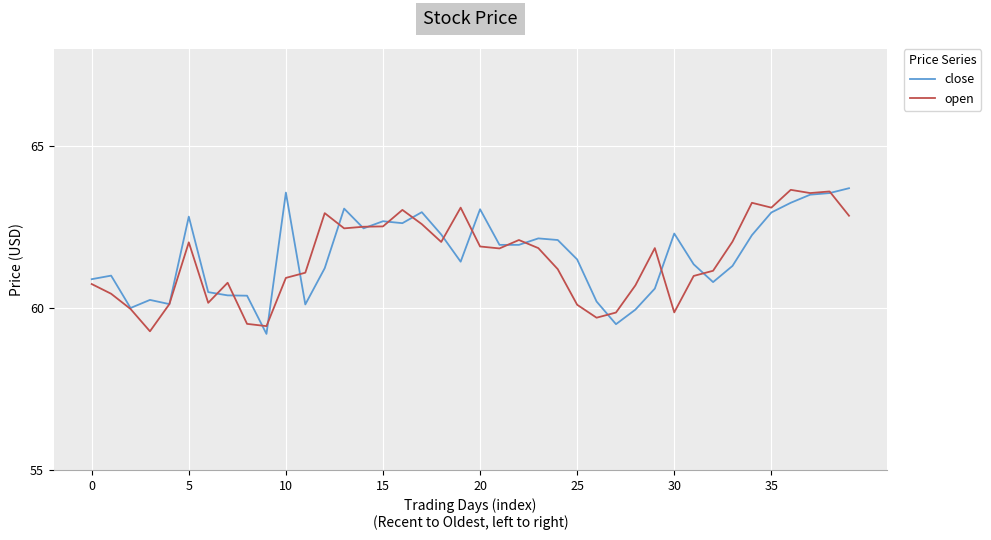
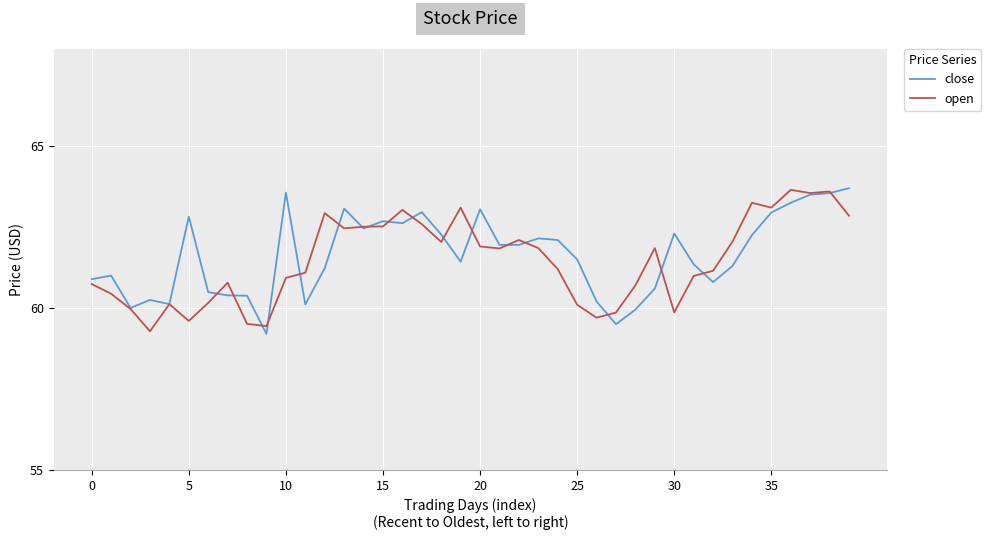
open, 5: 62.0 -> 59.6
